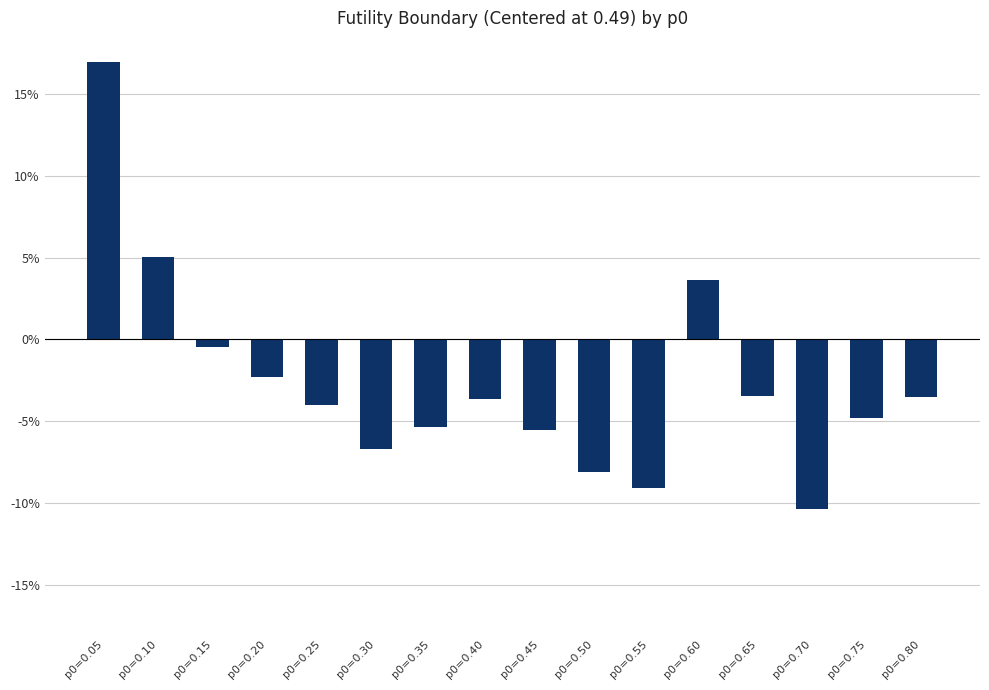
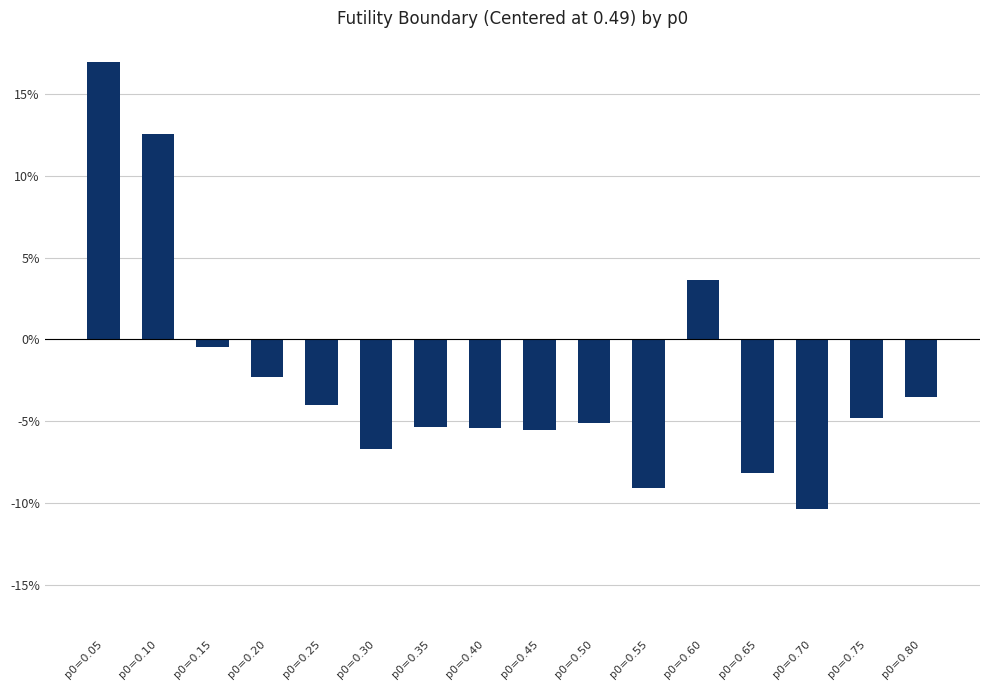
p0=0.10: 5.1% -> 12.6%
p0=0.40: -3.6% -> -5.4%
p0=0.50: -8.1% -> -5.1%
p0=0.65: -3.5% -> -8.2%
